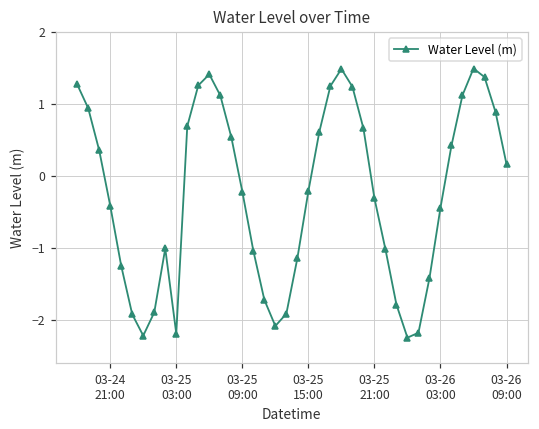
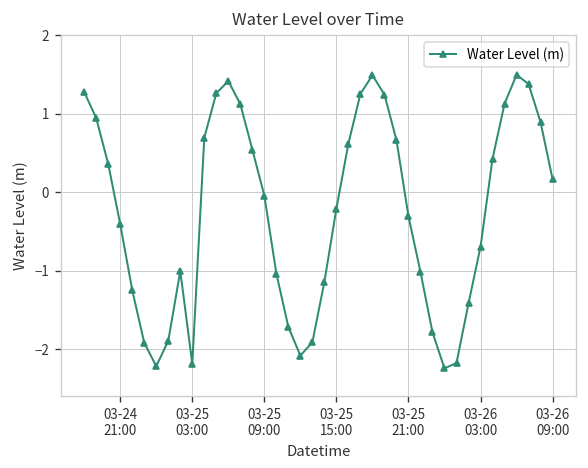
03-25 09:00: -0.2 -> 0.0
03-26 03:00: -0.4 -> -0.7
